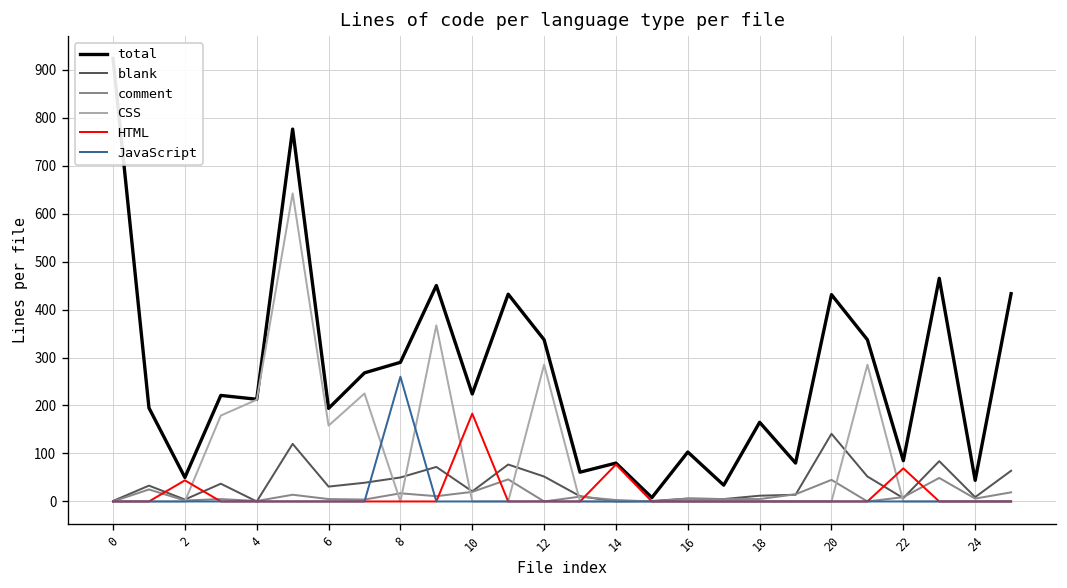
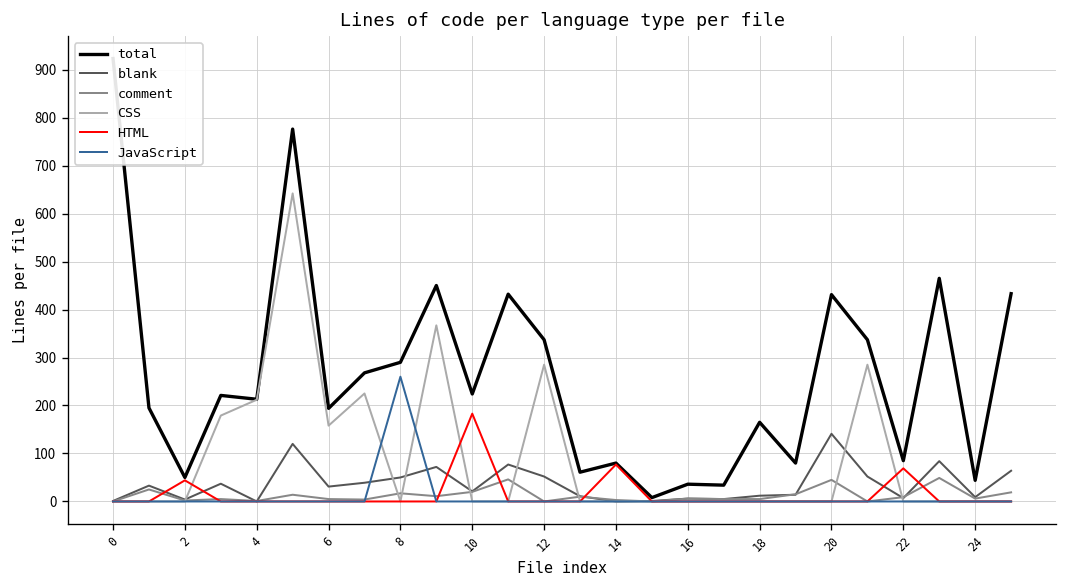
total, 16: 100 -> 40
